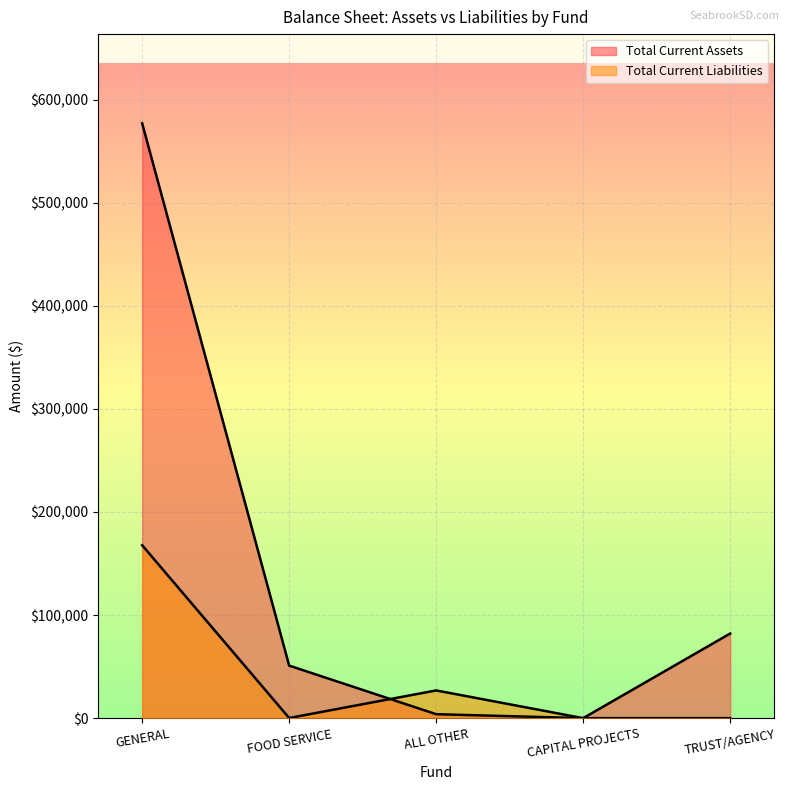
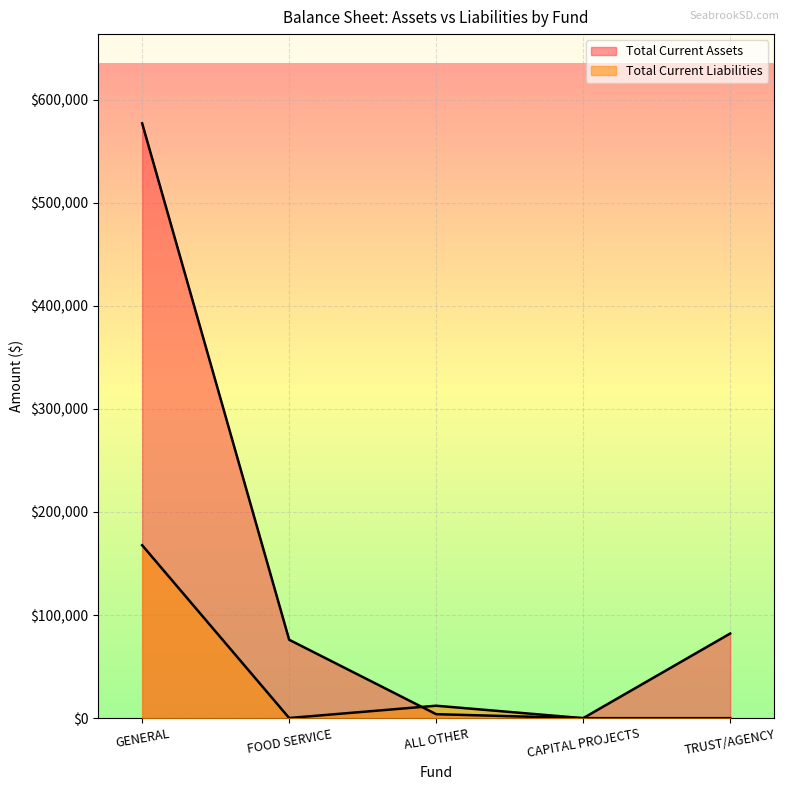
Total Current Assets, FOOD SERVICE: $51,000 -> $76,000
Total Current Liabilities, ALL OTHER: $27,000 -> $12,000
